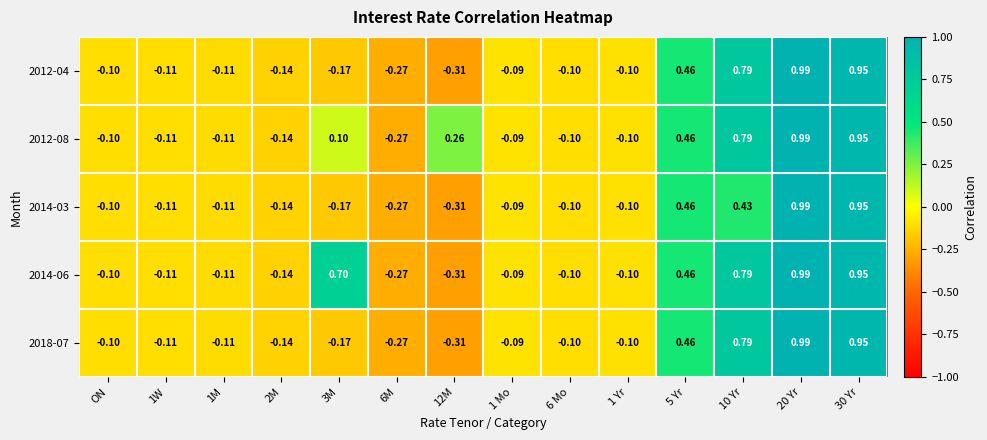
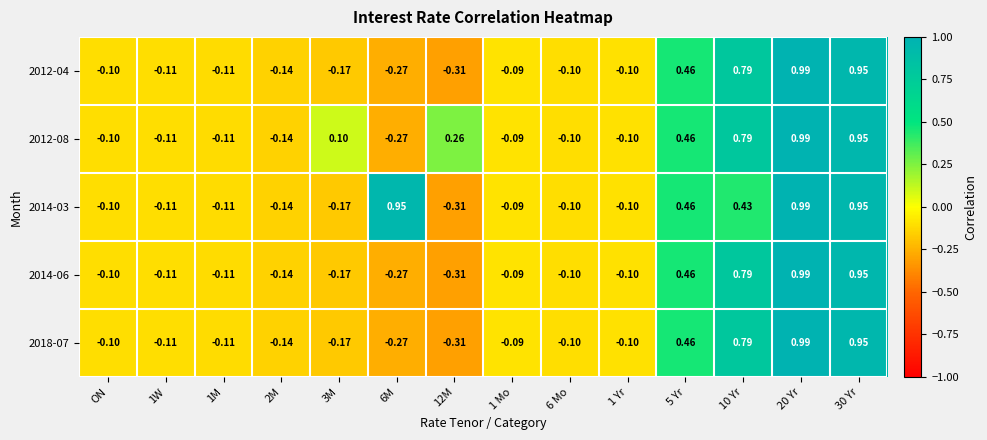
2014-03, 6M: -0.27 -> 0.95
2014-06, 3M: 0.70 -> -0.17
